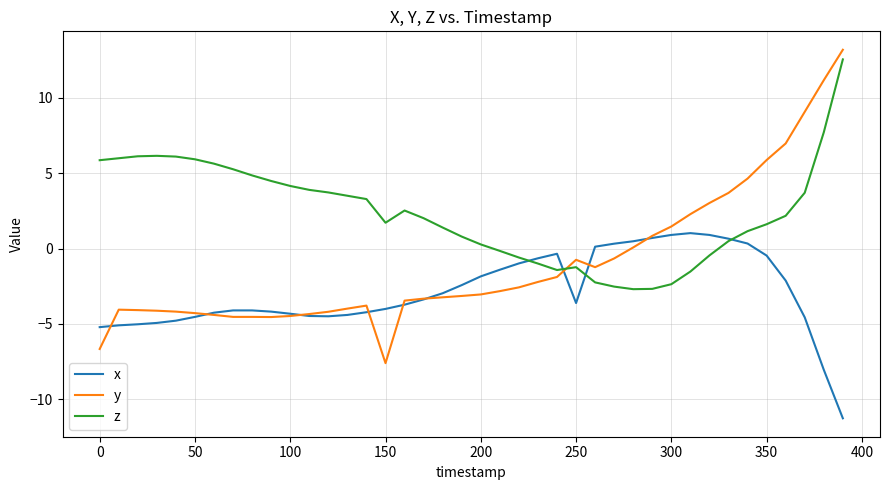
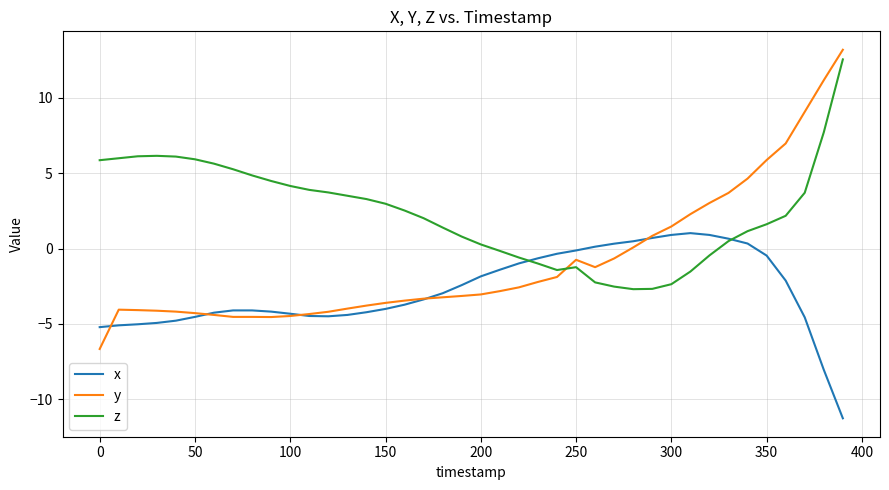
y, 150: -7.6 -> -3.6
z, 150: 1.7 -> 3.0
x, 250: -3.6 -> -0.1
